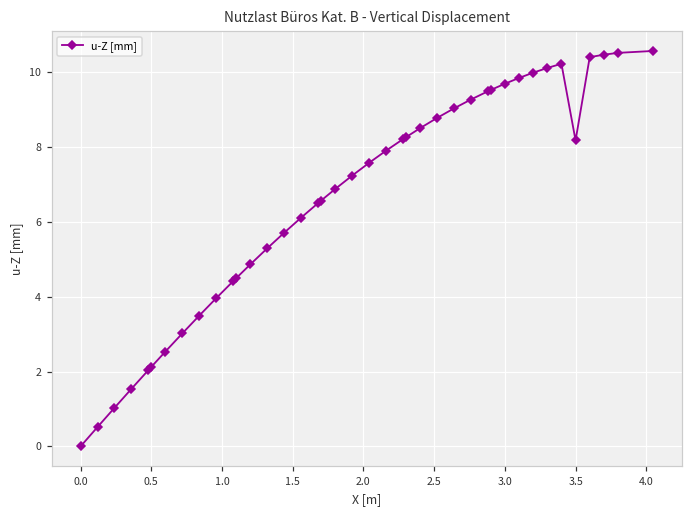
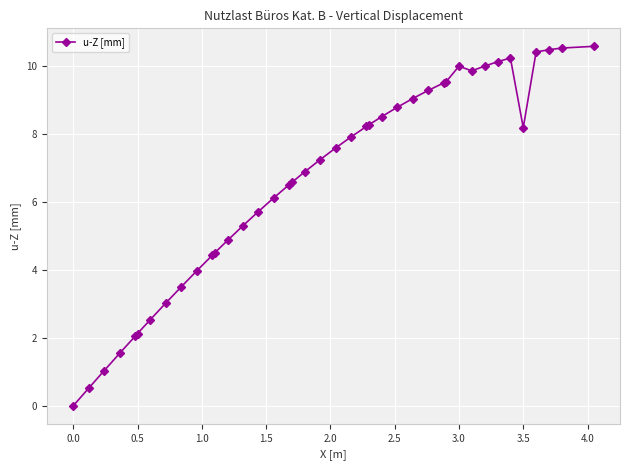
3.0: 9.7 -> 10.0
